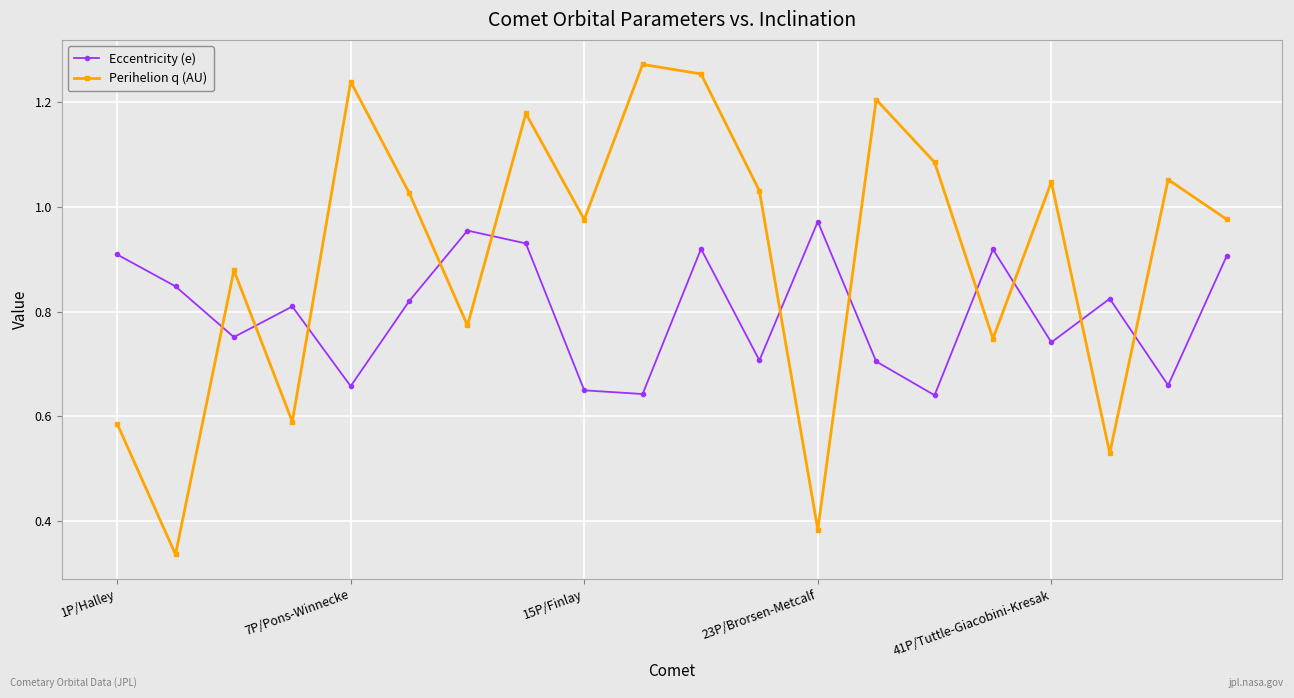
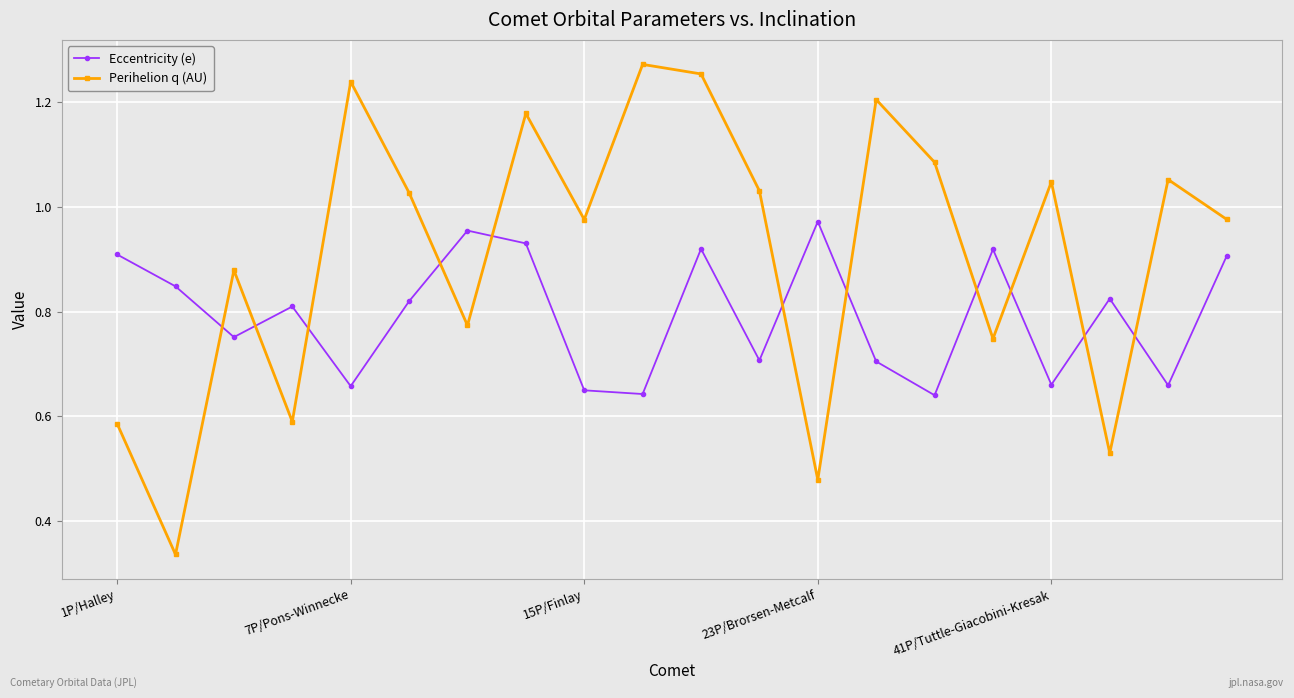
Perihelion q (AU), 23P/Brorsen-Metcalf: 0.38 -> 0.48
Eccentricity (e), 41P/Tuttle-Giacobini-Kresak: 0.74 -> 0.66
